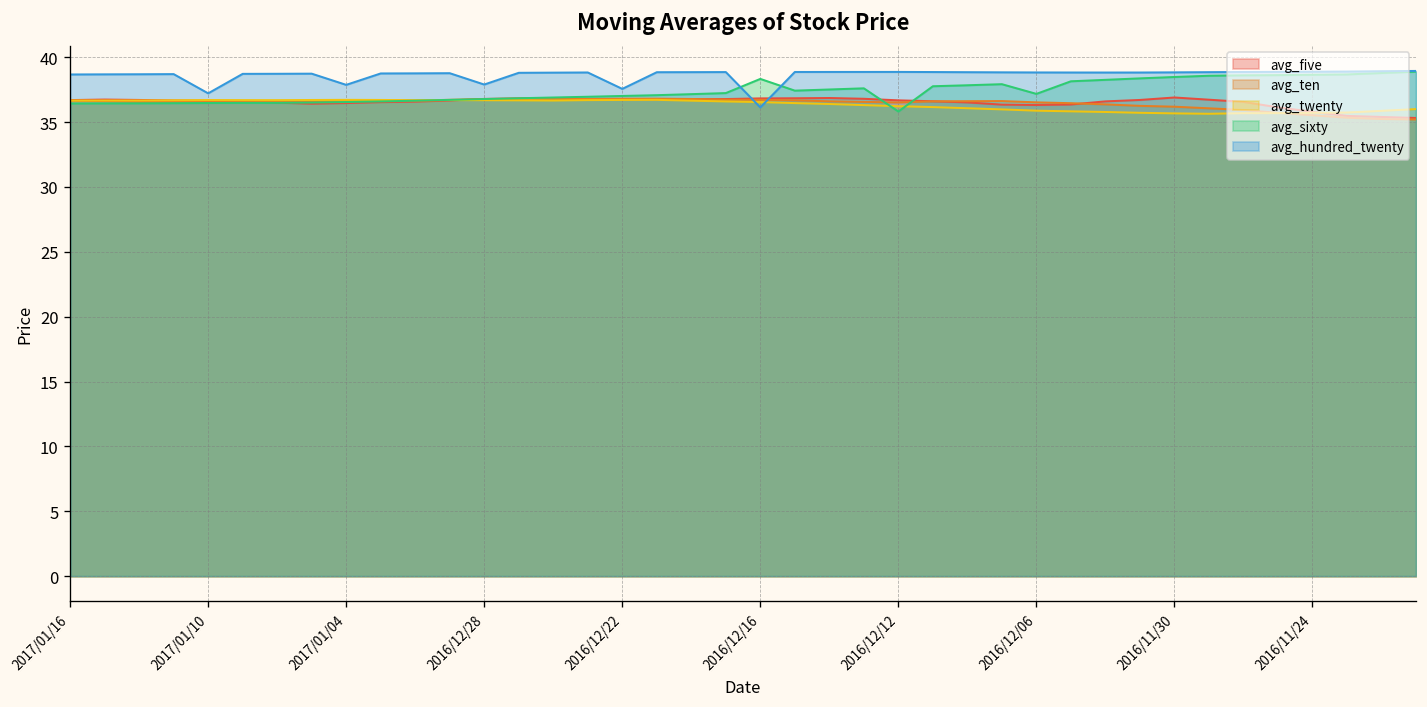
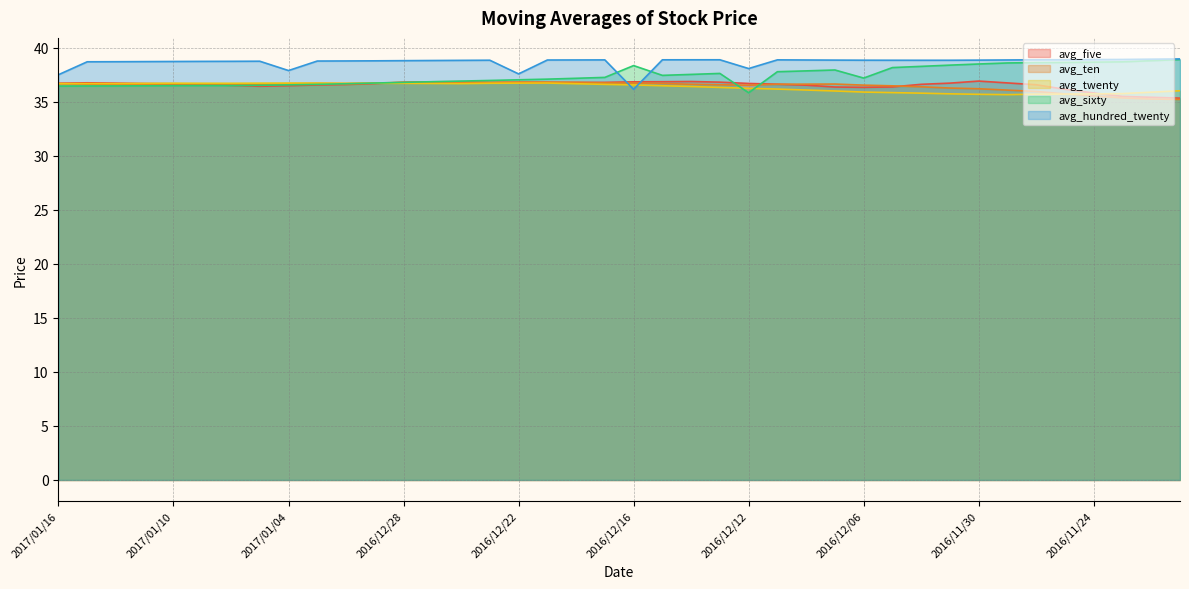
avg_hundred_twenty, 2017/01/16: 38.7 -> 37.5
avg_hundred_twenty, 2017/01/10: 37.2 -> 38.7
avg_hundred_twenty, 2016/12/28: 37.9 -> 38.8
avg_hundred_twenty, 2016/12/12: 38.9 -> 38.1
